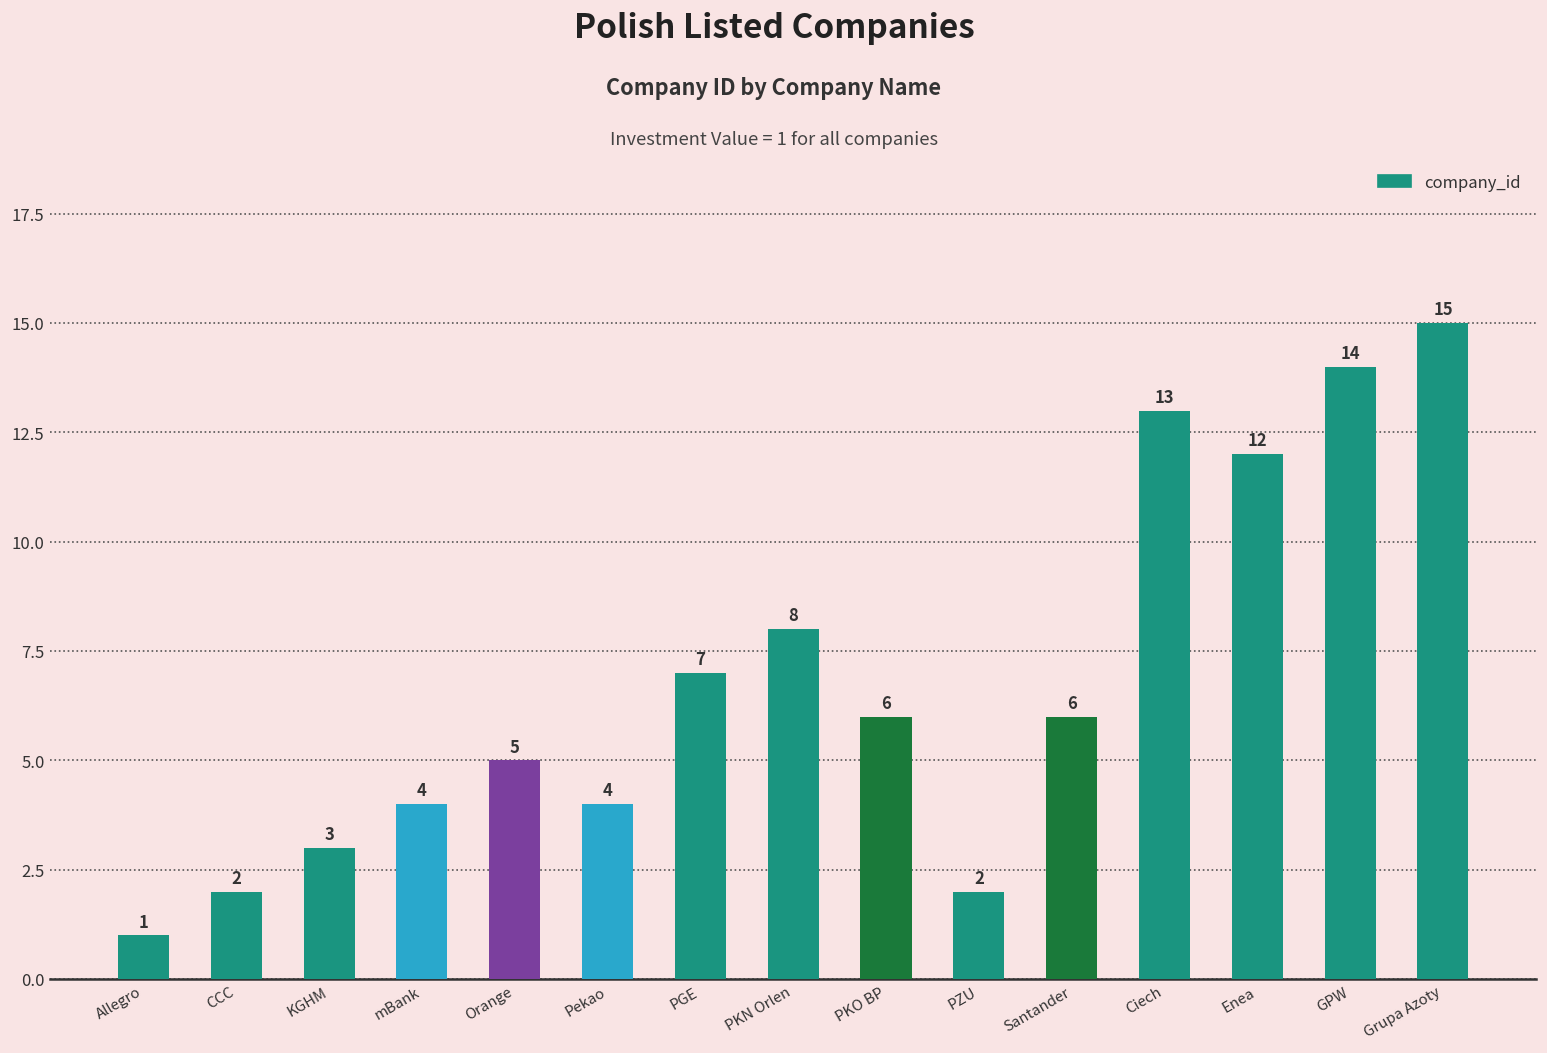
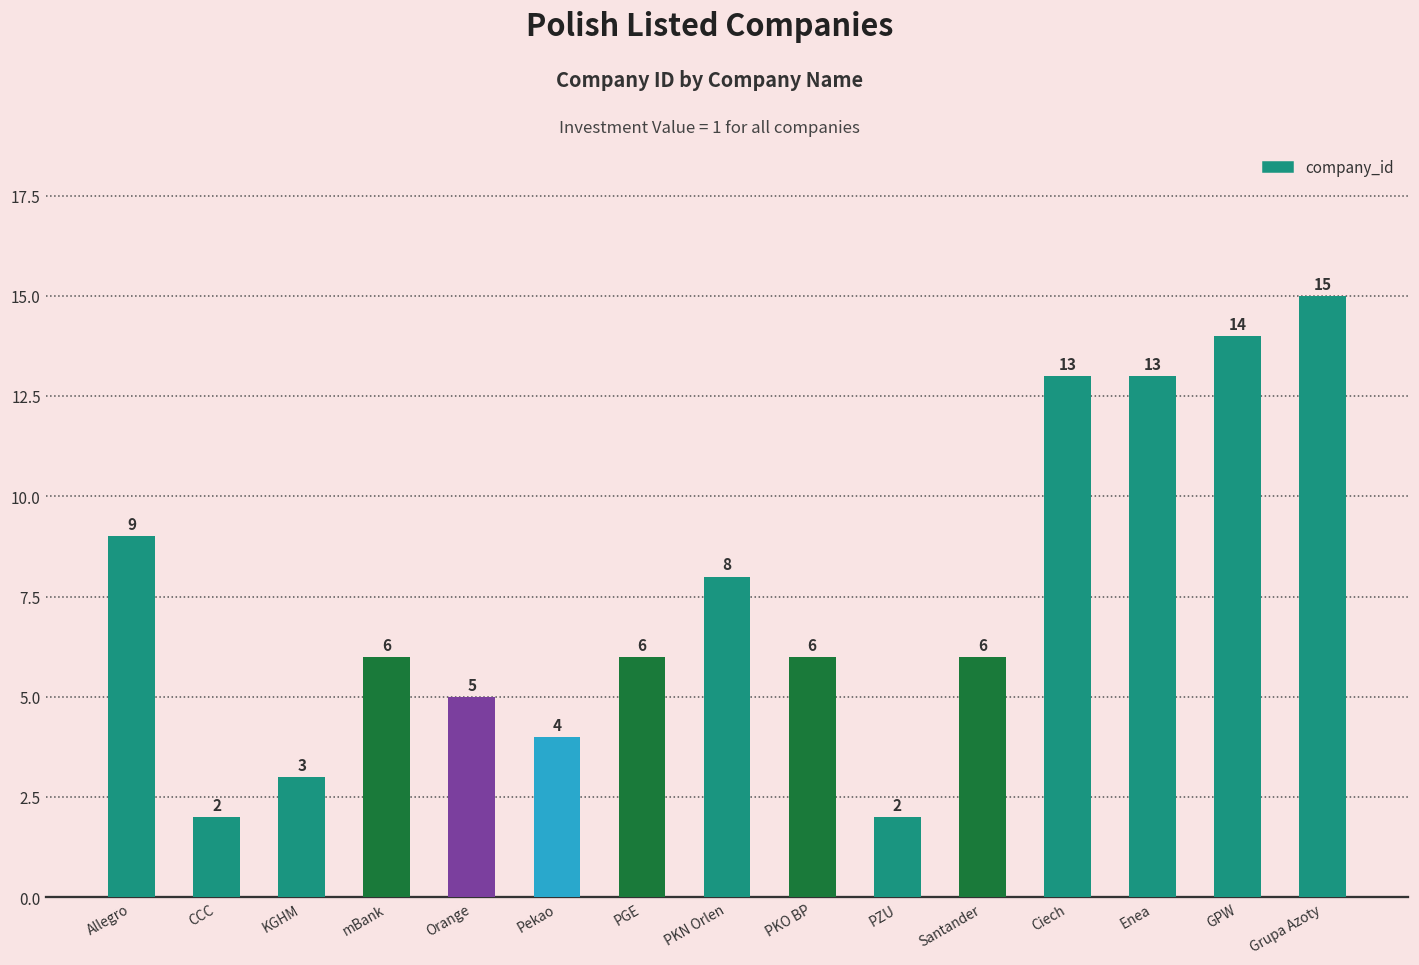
Allegro: 1 -> 9
mBank: 4 -> 6
PGE: 7 -> 6
Enea: 12 -> 13
